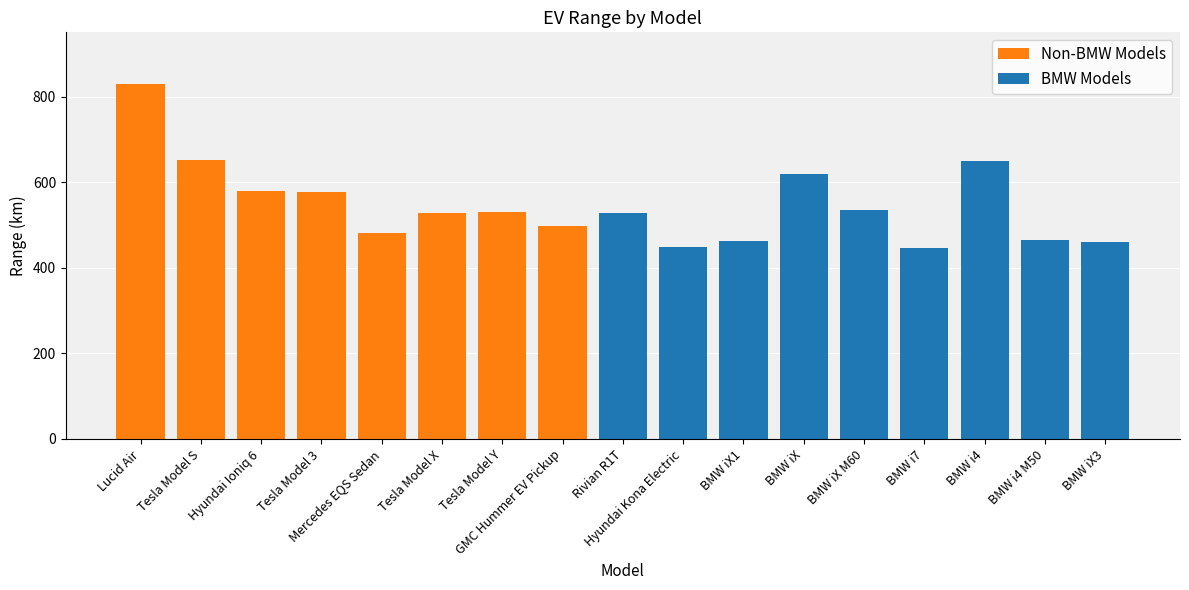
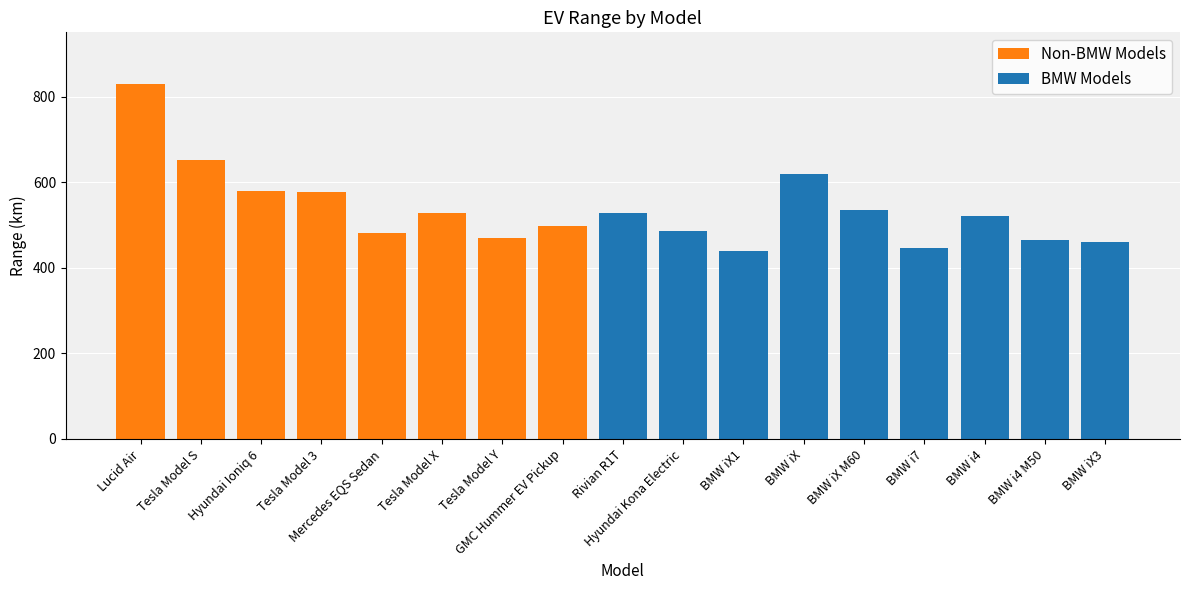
Non-BMW Models, Tesla Model Y: 530 -> 470
BMW Models, Hyundai Kona Electric: 450 -> 490
BMW Models, BMW iX1: 460 -> 440
BMW Models, BMW i4: 650 -> 520
